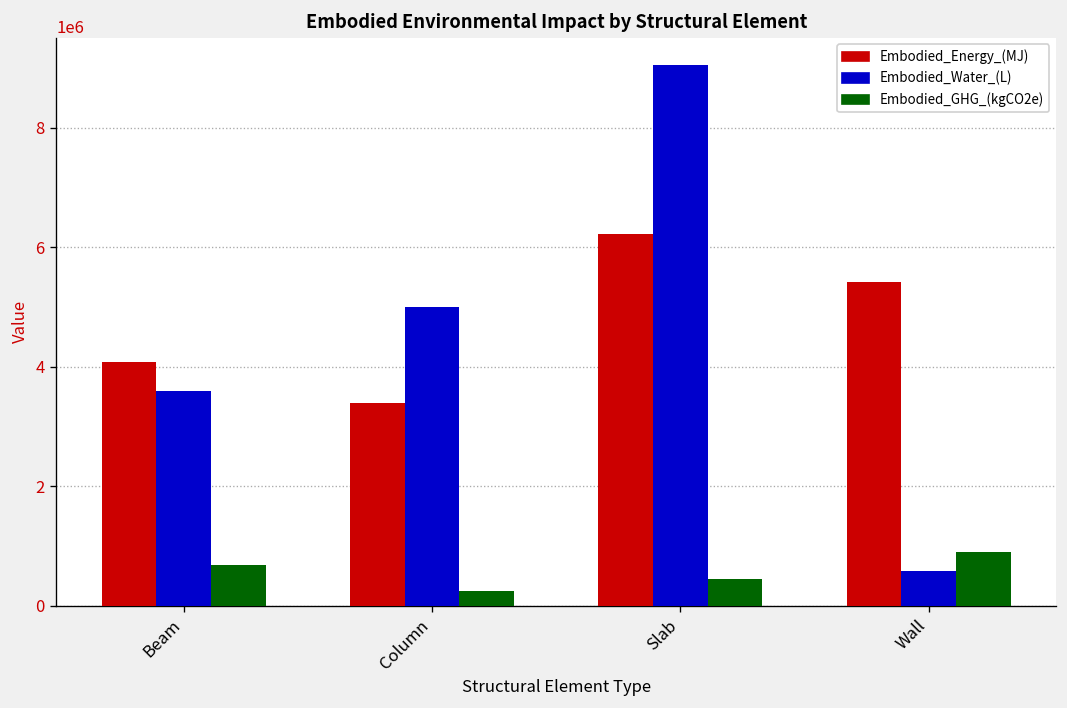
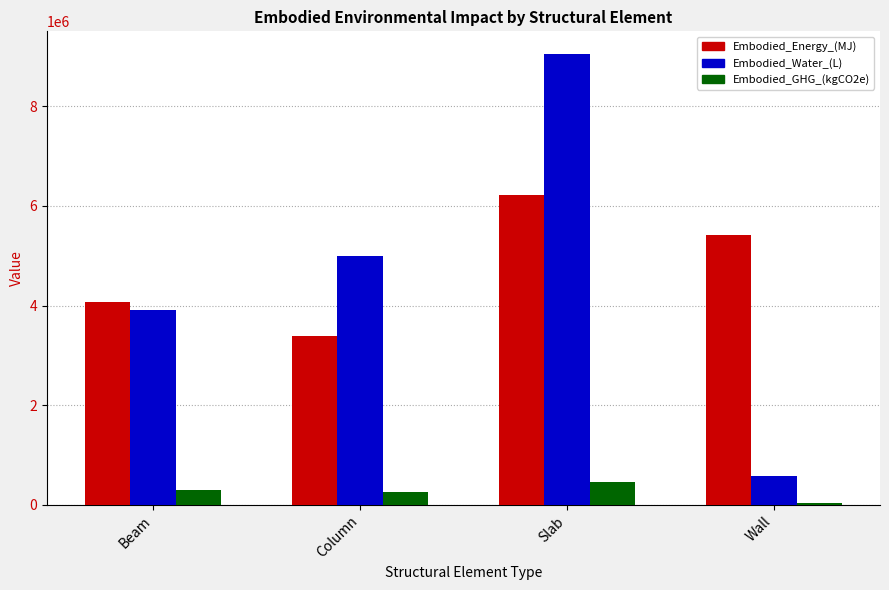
Embodied_Water_(L), Beam: 3600000 -> 3900000
Embodied_GHG_(kgCO2e), Beam: 700000 -> 300000
Embodied_GHG_(kgCO2e), Wall: 900000 -> 0
